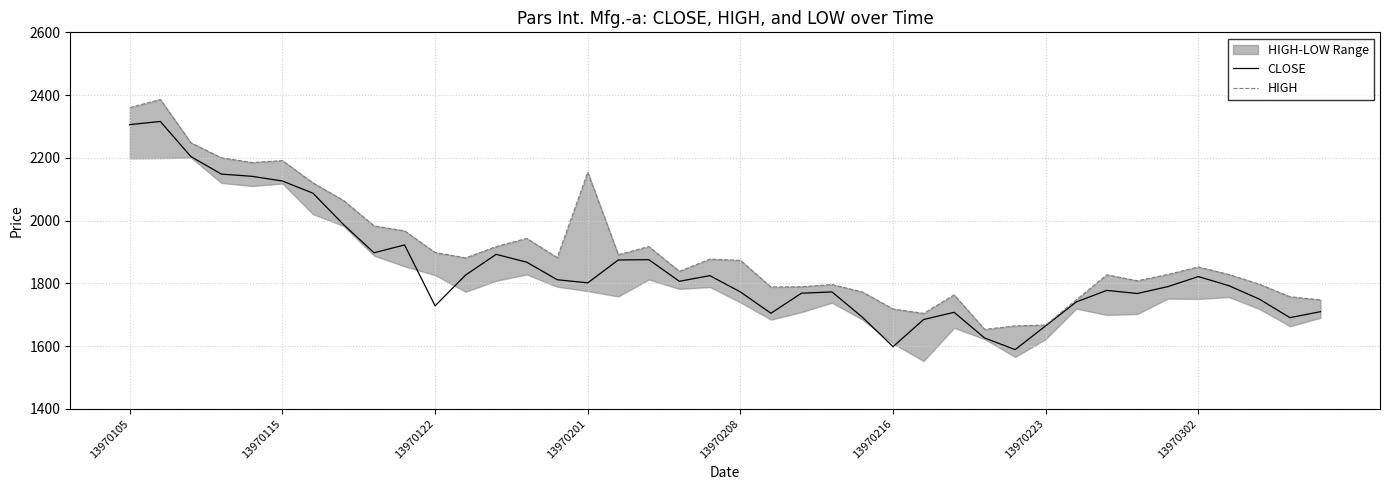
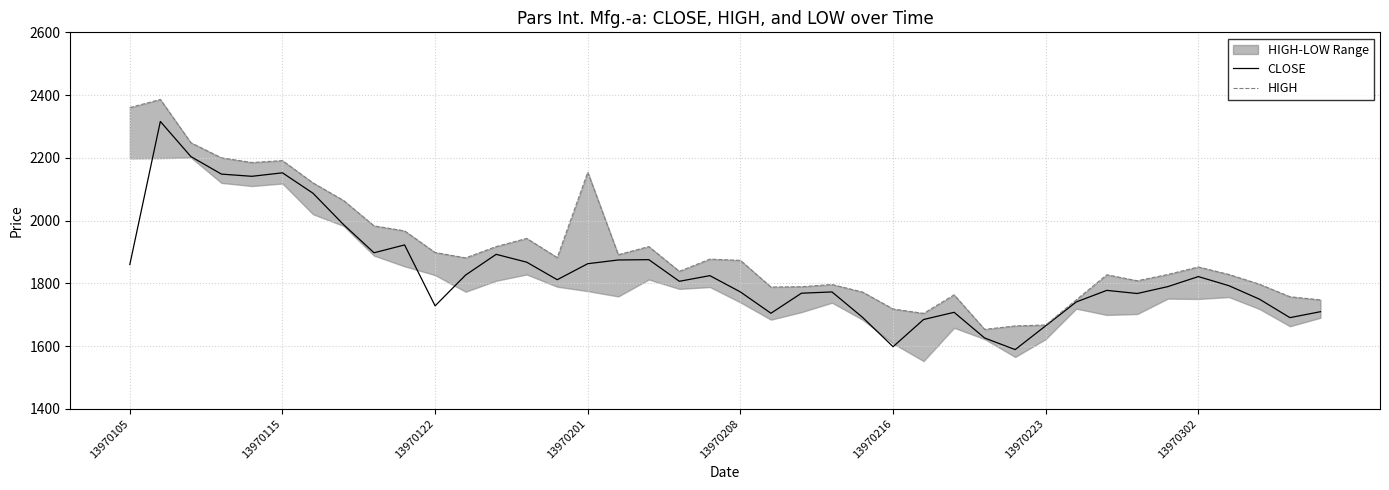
CLOSE, 13970105: 2310 -> 1860
CLOSE, 13970115: 2130 -> 2150
CLOSE, 13970201: 1800 -> 1860
